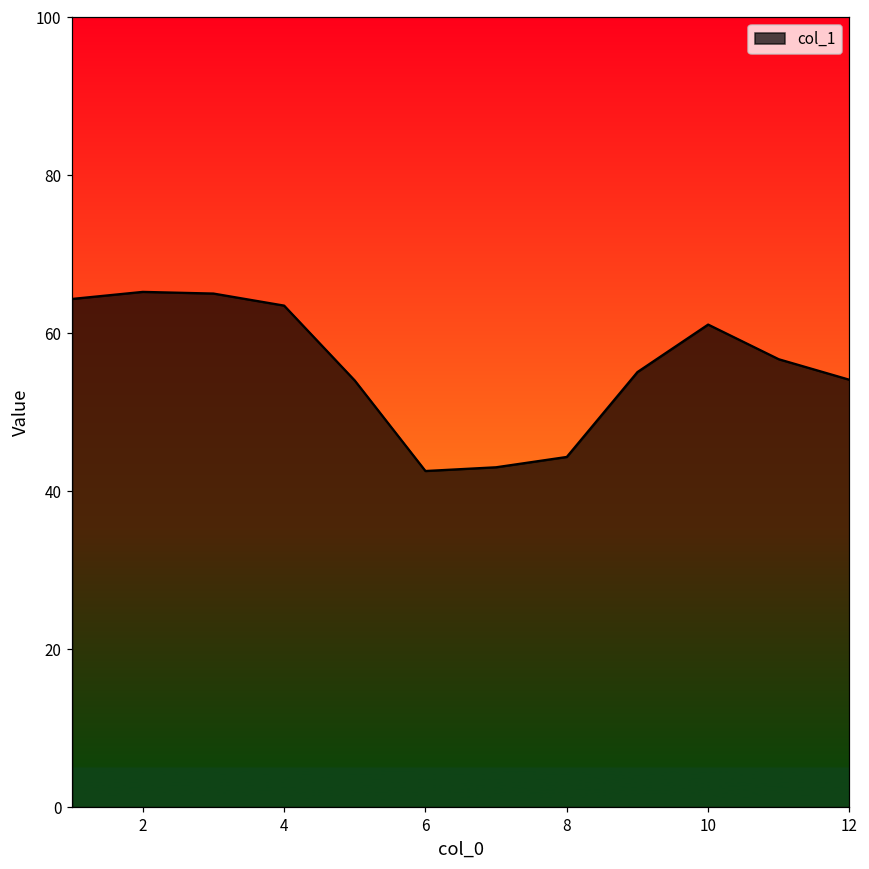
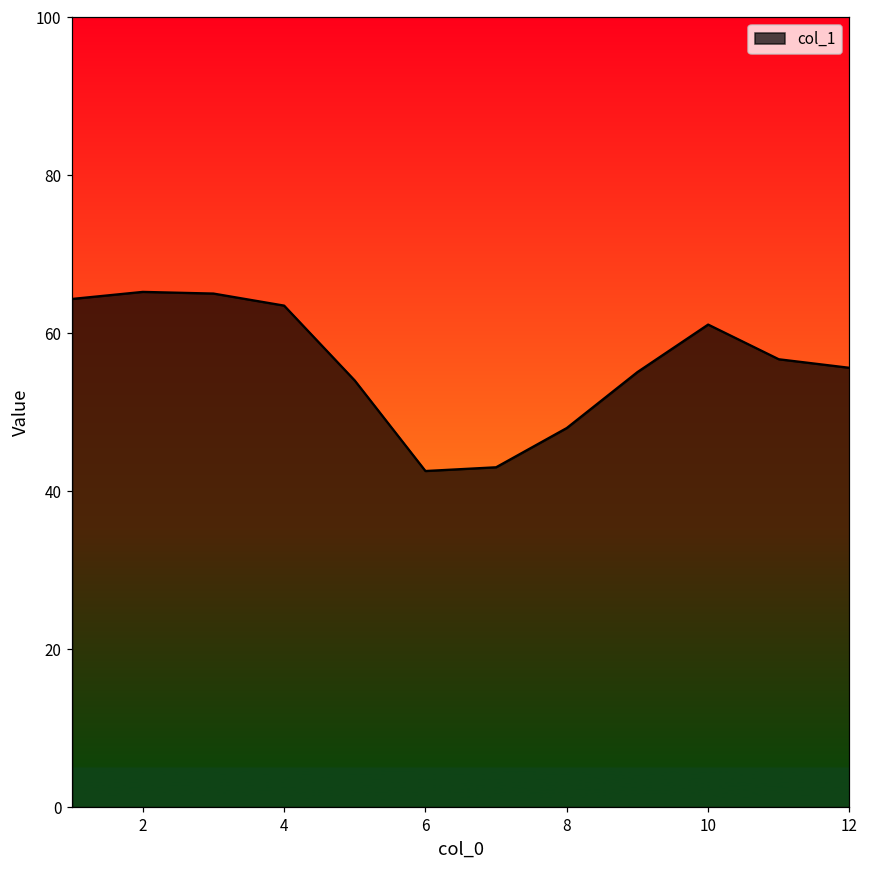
8: 44 -> 48
12: 54 -> 56
